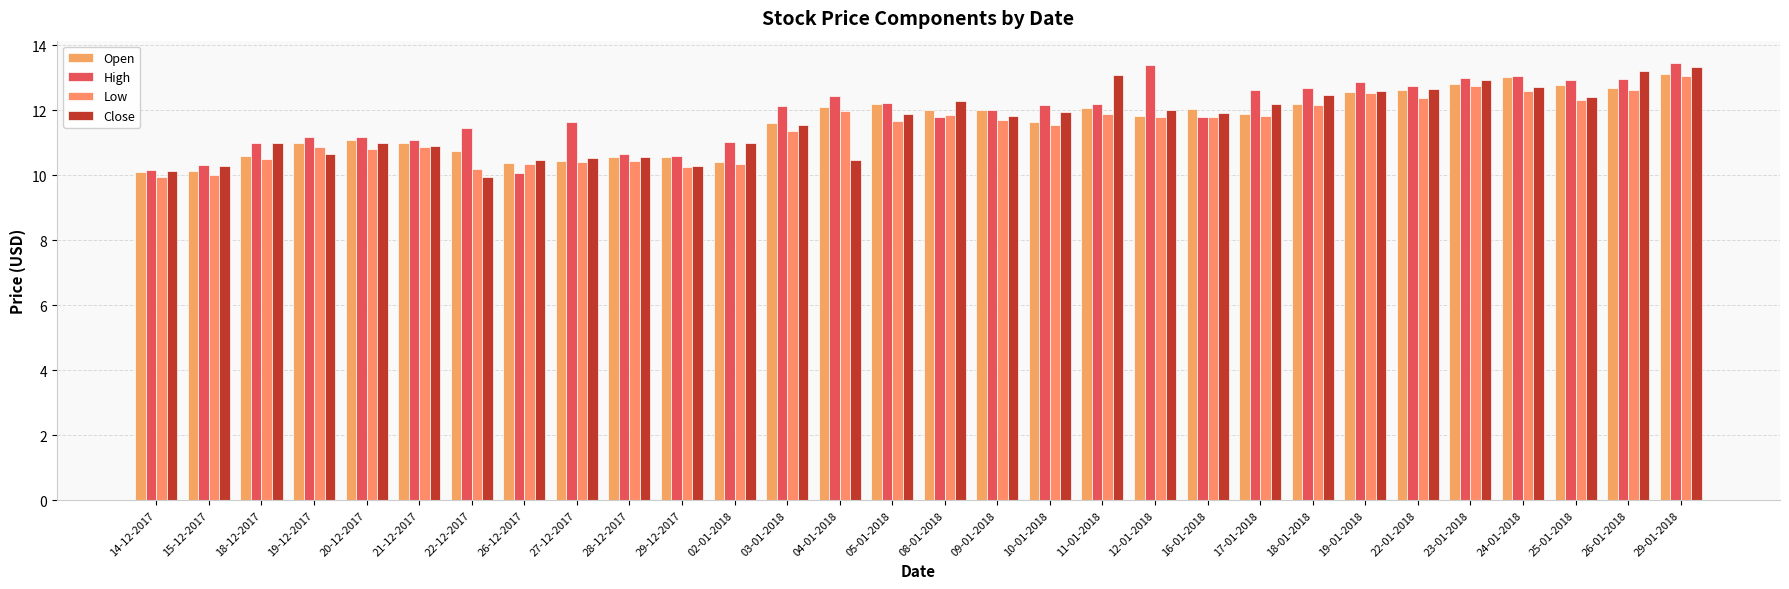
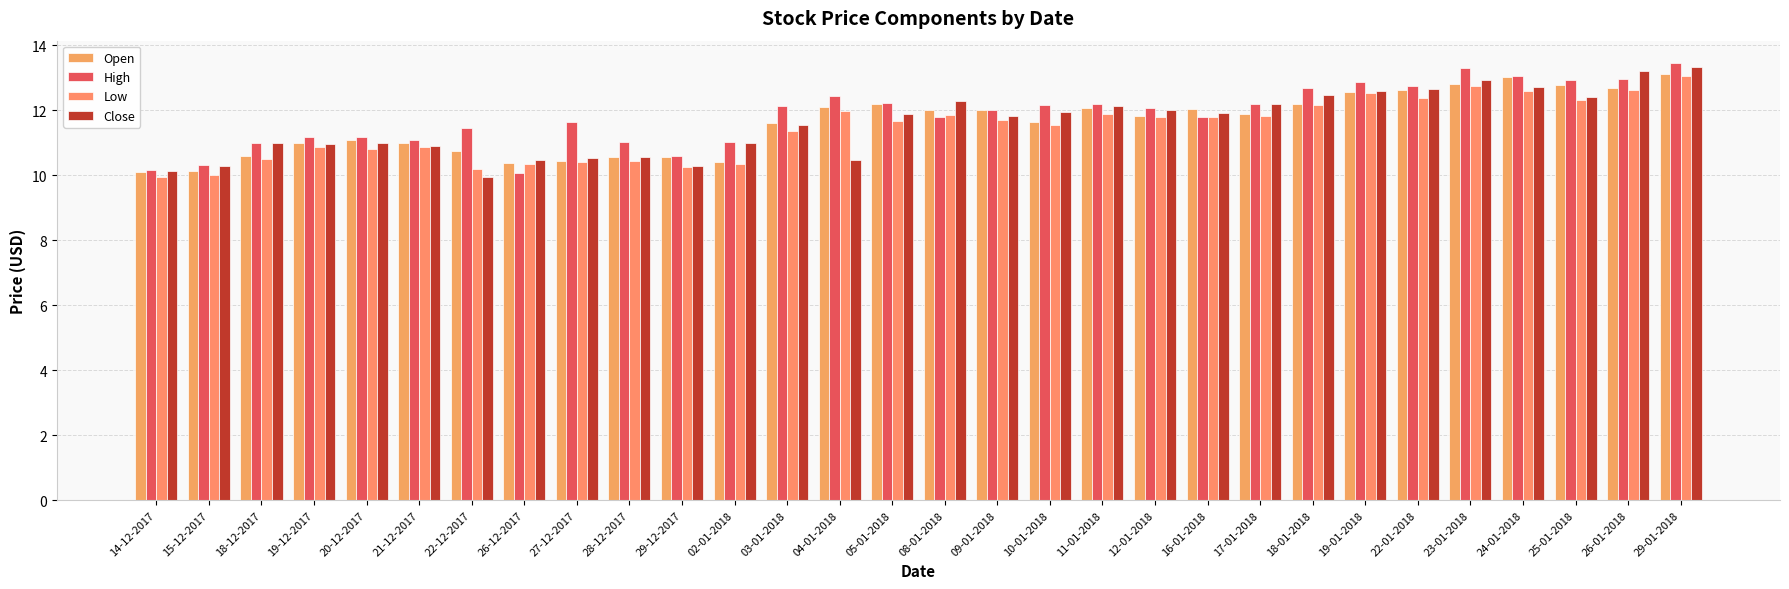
Close, 19-12-2017: 10.7 -> 11.0
High, 28-12-2017: 10.6 -> 11.0
Close, 11-01-2018: 13.1 -> 12.1
High, 12-01-2018: 13.4 -> 12.1
High, 17-01-2018: 12.6 -> 12.2
High, 23-01-2018: 13.0 -> 13.3
